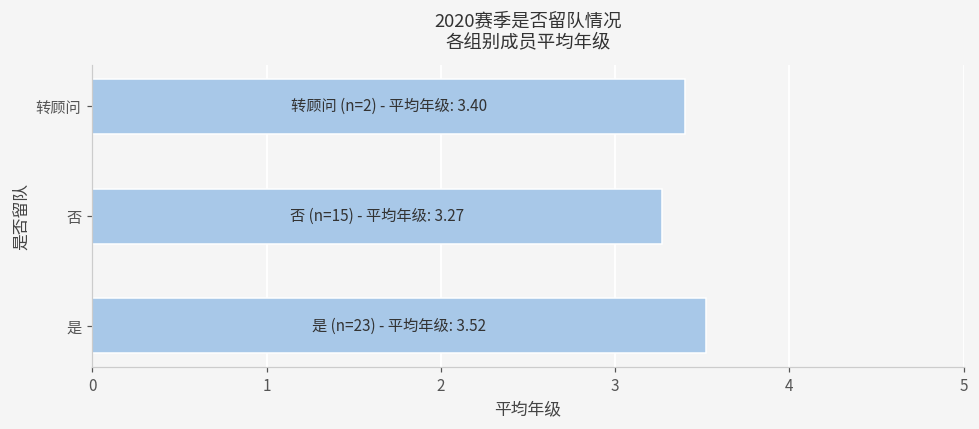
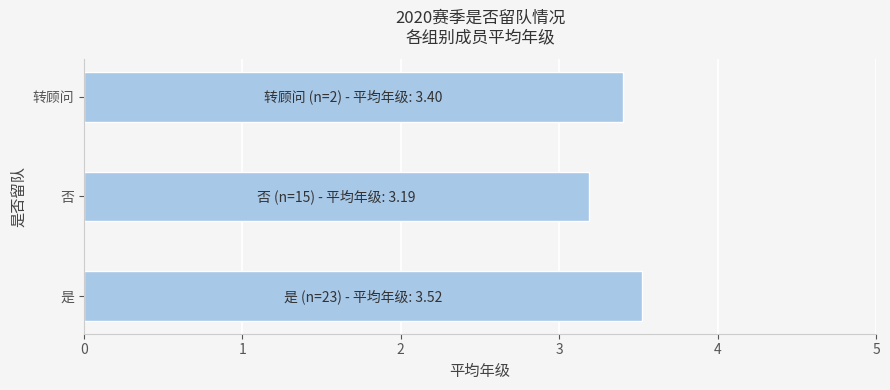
否: 3.27 -> 3.19
